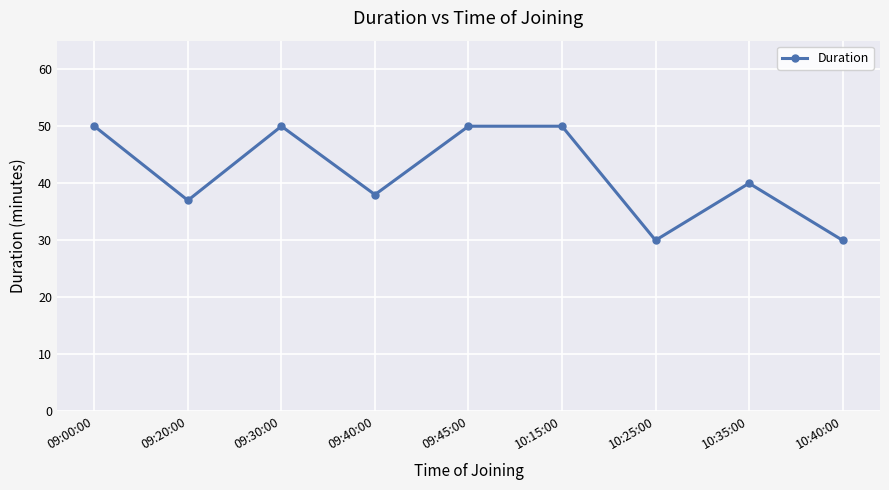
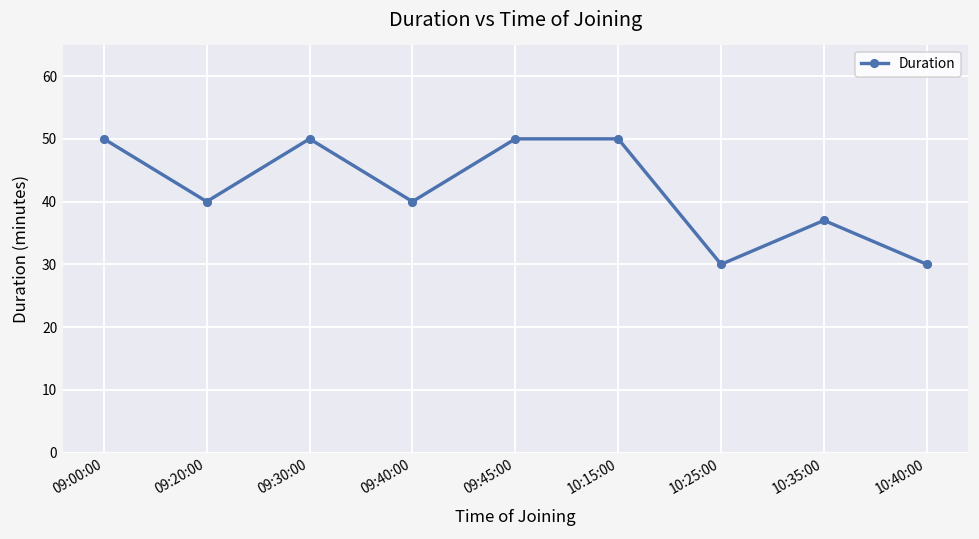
09:20:00: 37 -> 40
09:40:00: 38 -> 40
10:35:00: 40 -> 37
